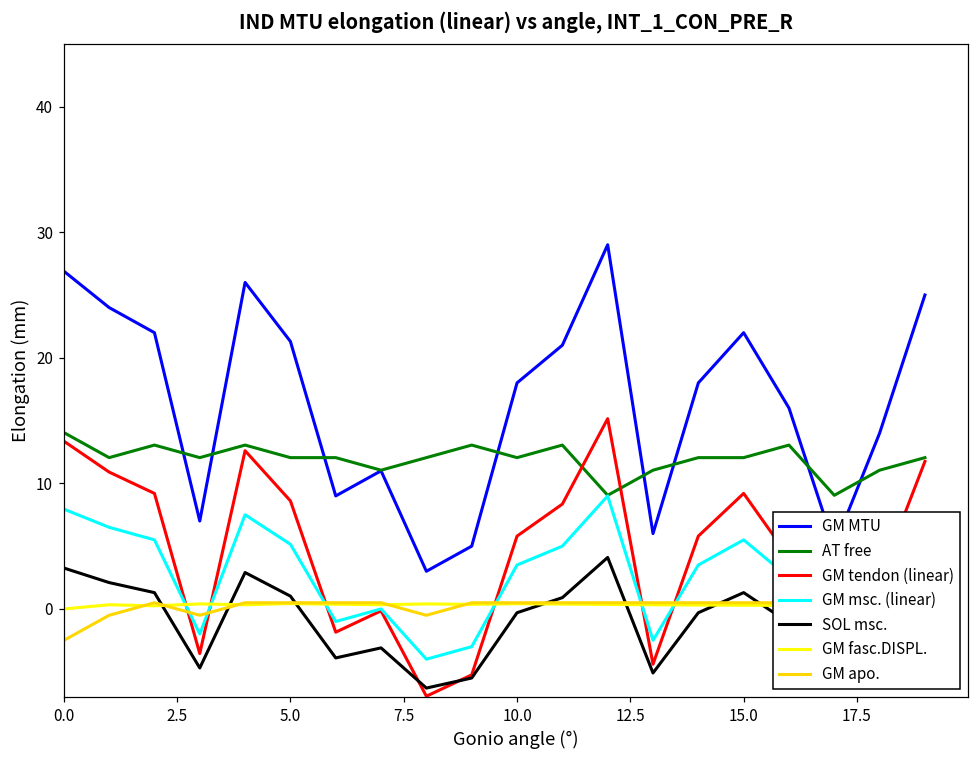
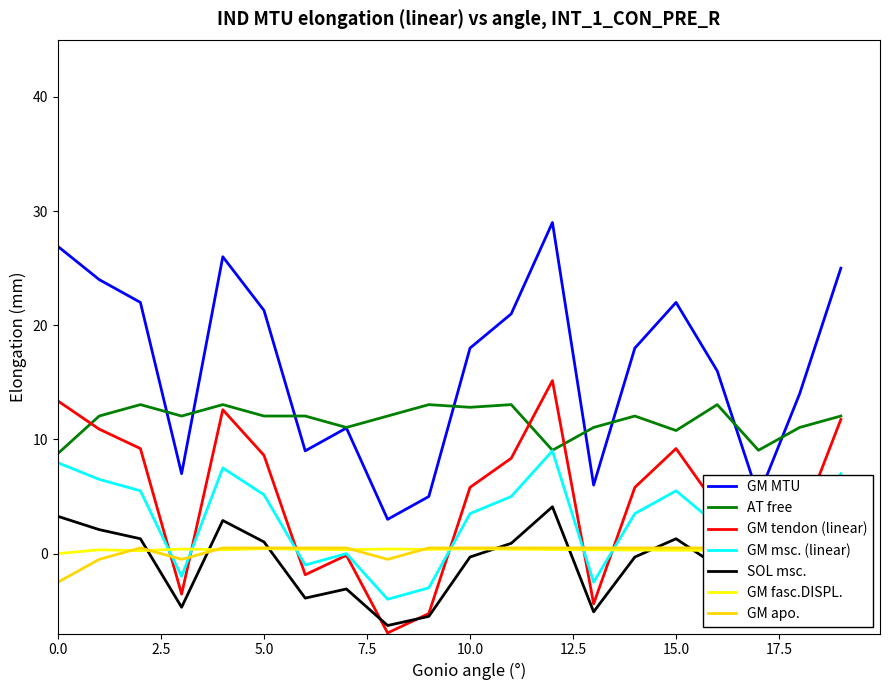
AT free, 0.0: 14.0 -> 8.8
AT free, 10.0: 12.0 -> 12.8
AT free, 15.0: 12.0 -> 10.8
